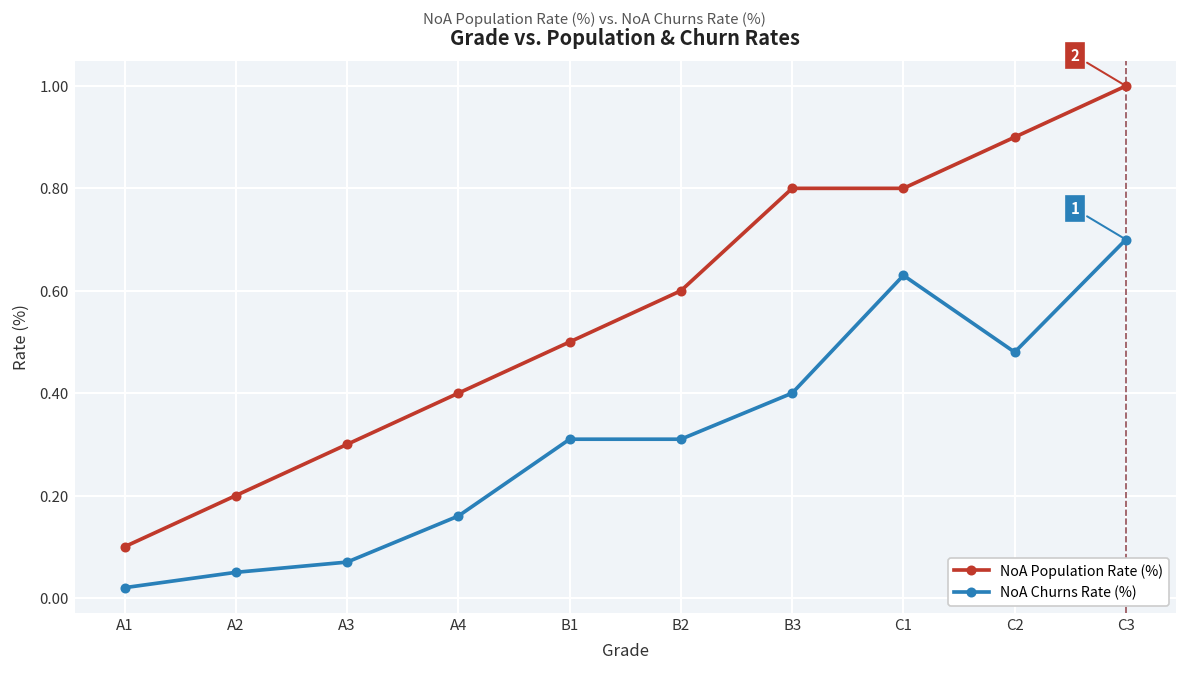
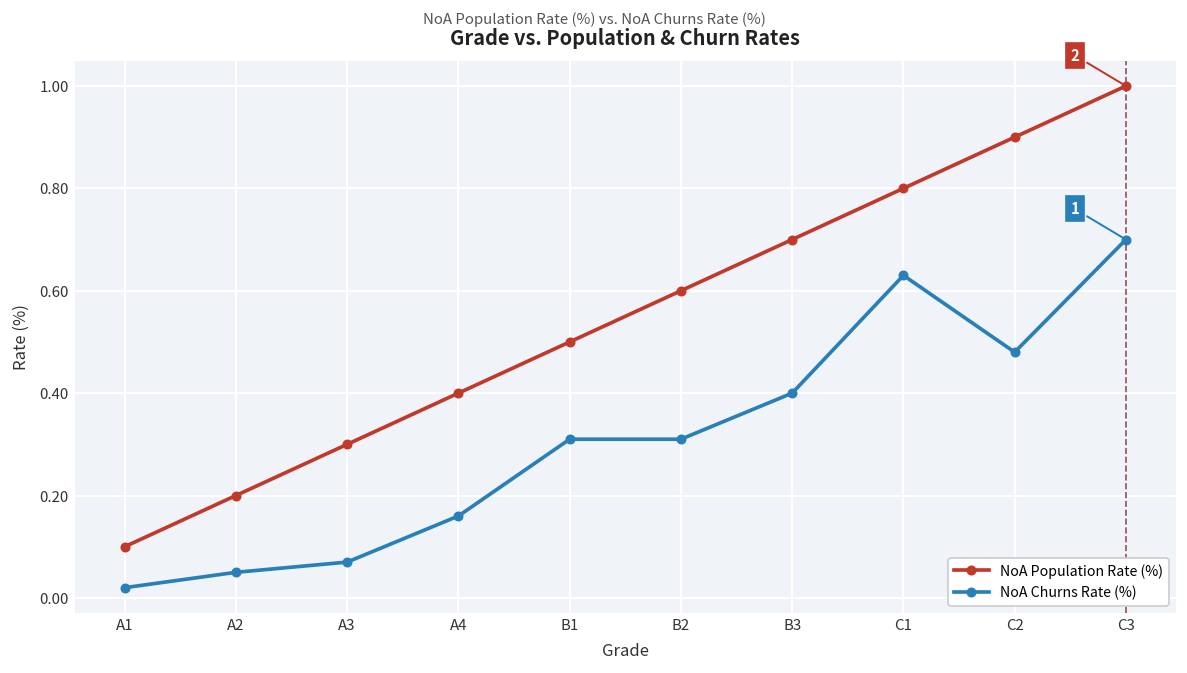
NoA Population Rate (%), B3: 0.8 -> 0.7
